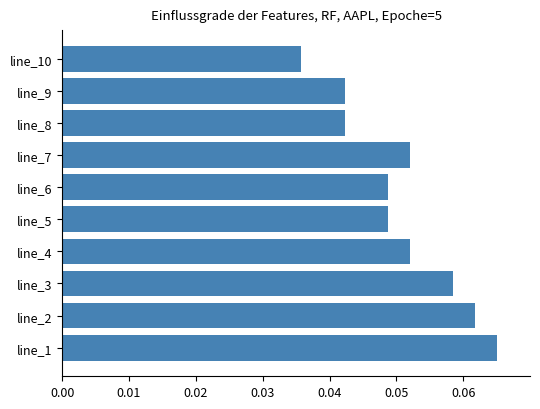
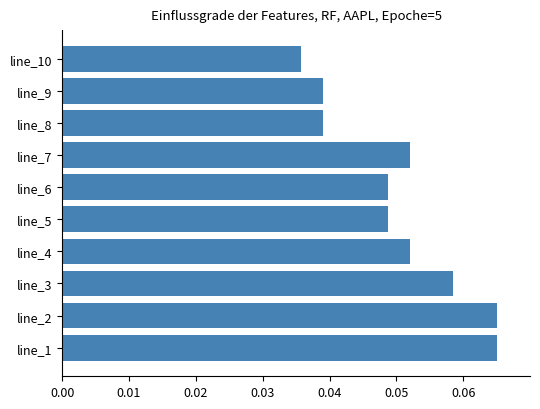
line_9: 0.042 -> 0.039
line_8: 0.042 -> 0.039
line_2: 0.062 -> 0.065
